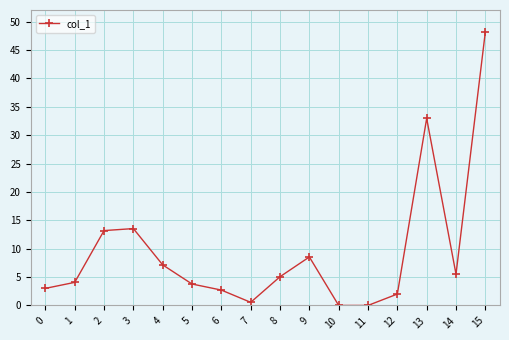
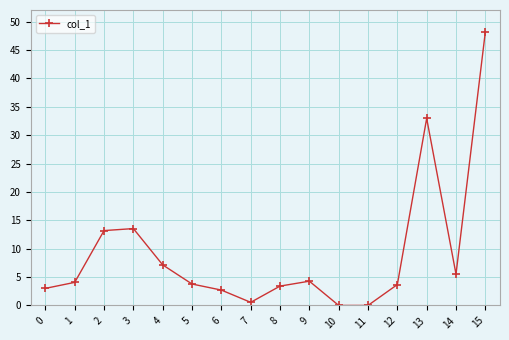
8: 5 -> 3
9: 9 -> 4
12: 2 -> 4
